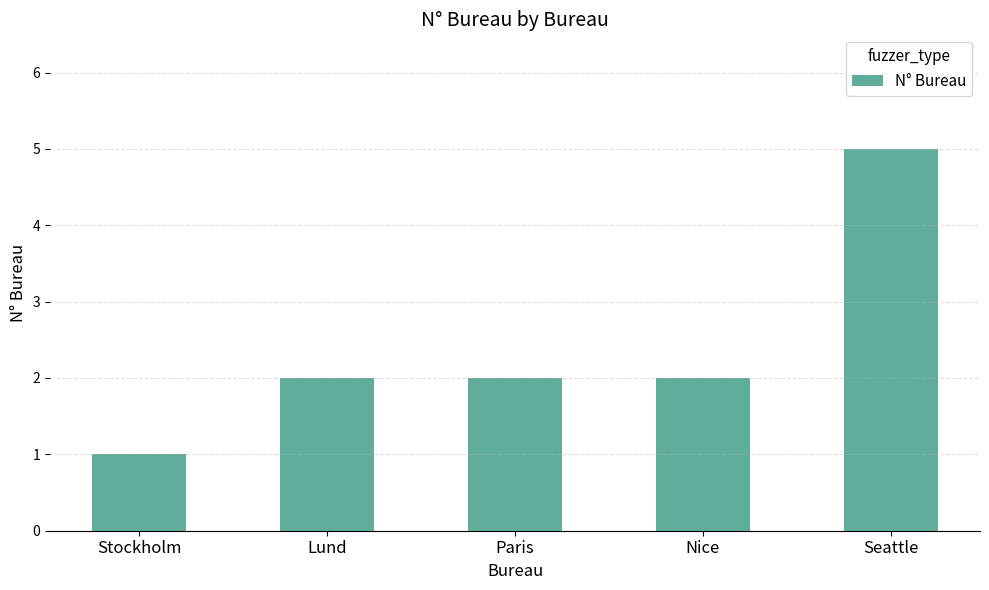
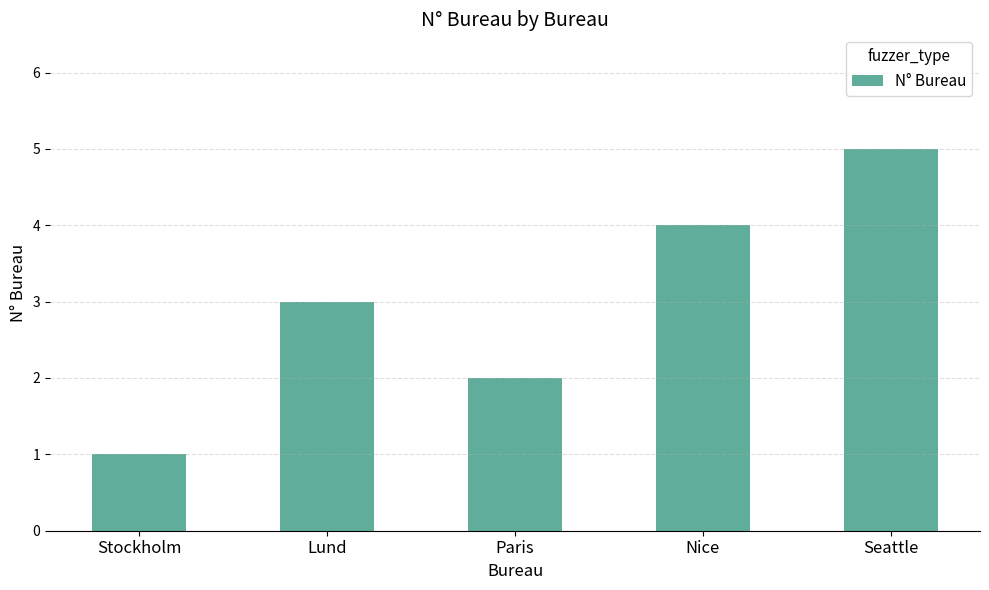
Lund: 2 -> 3
Nice: 2 -> 4
